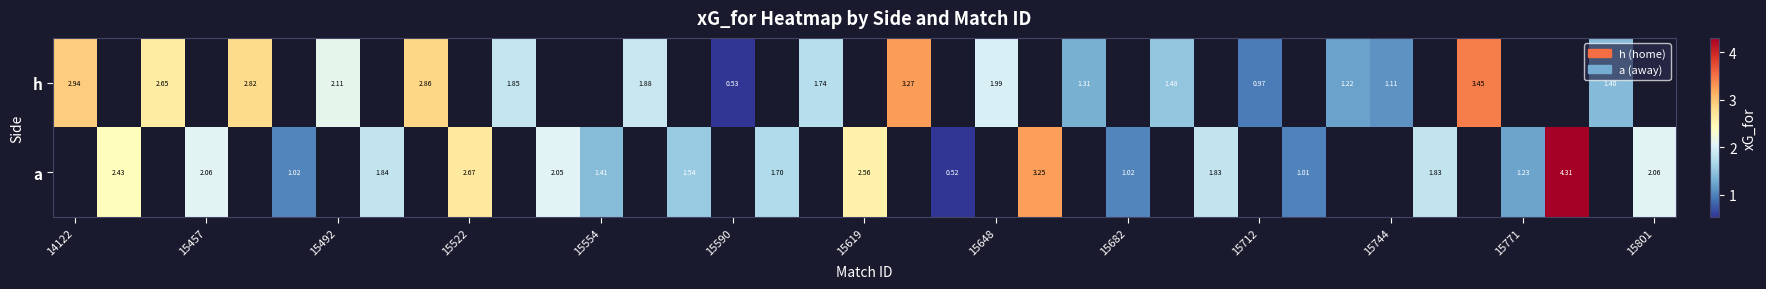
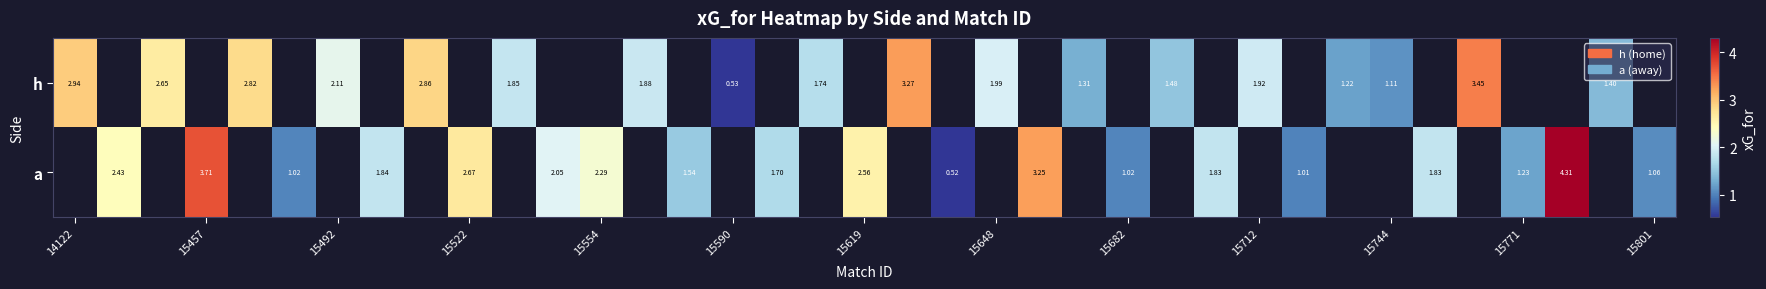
h, 15712: 0.97 -> 1.92
a, 15457: 2.06 -> 3.71
a, 15554: 1.41 -> 2.29
a, 15801: 2.06 -> 1.06
